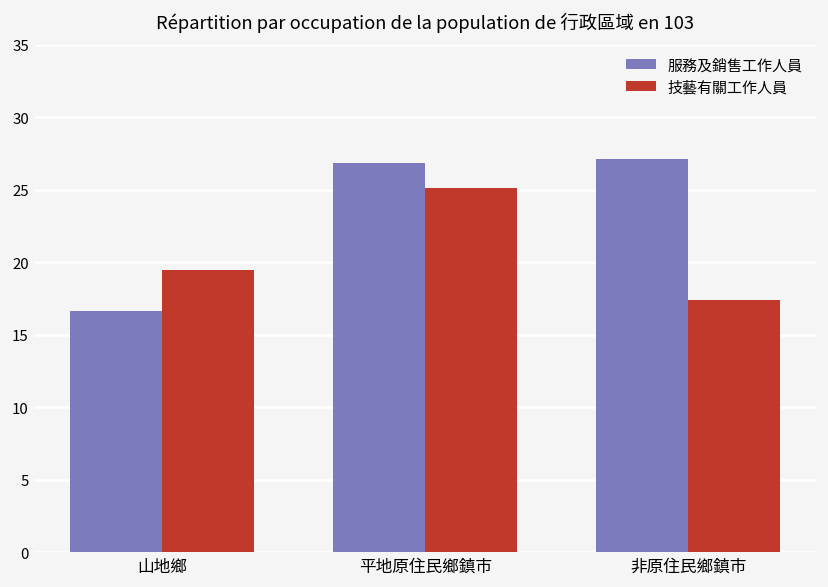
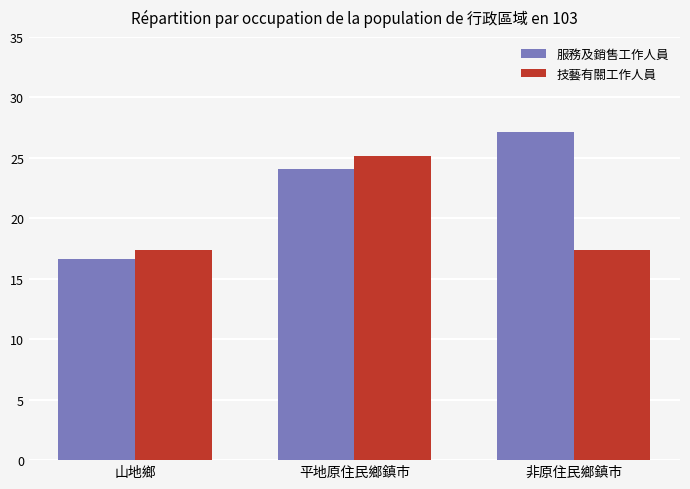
技藝有關工作人員, 山地鄉: 19.5 -> 17.4
服務及銷售工作人員, 平地原住民鄉鎮市: 26.8 -> 24.0
